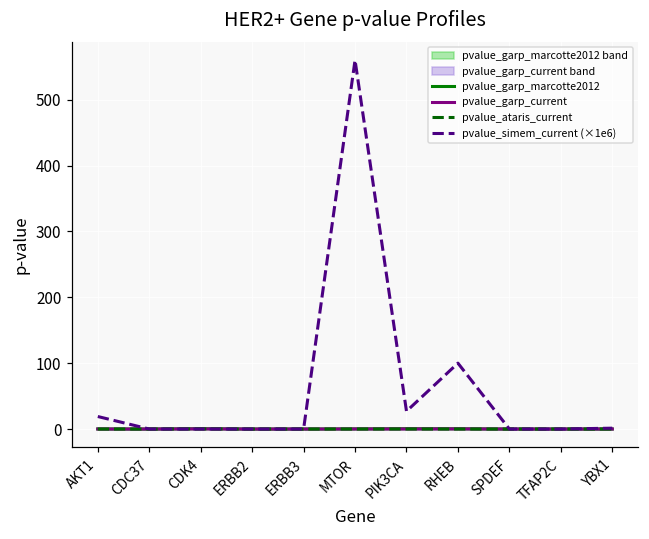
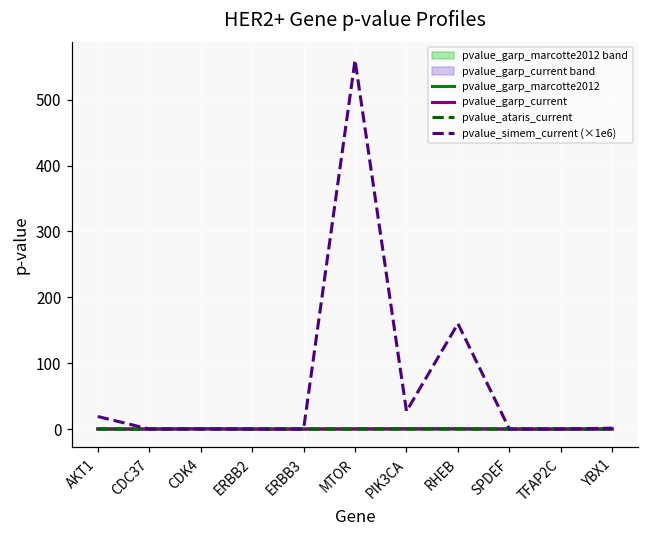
pvalue_simem_current (×1e6), RHEB: 100 -> 160
